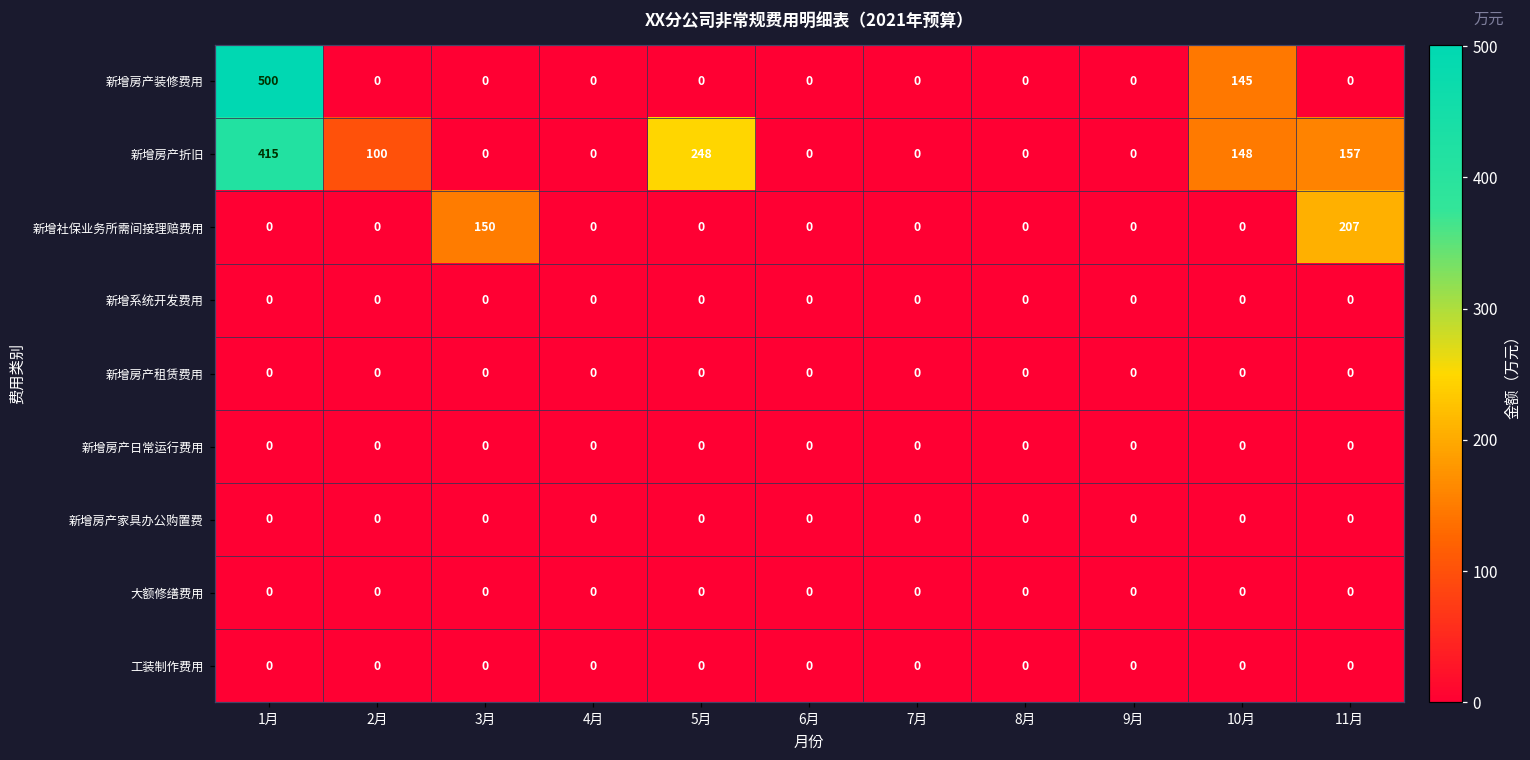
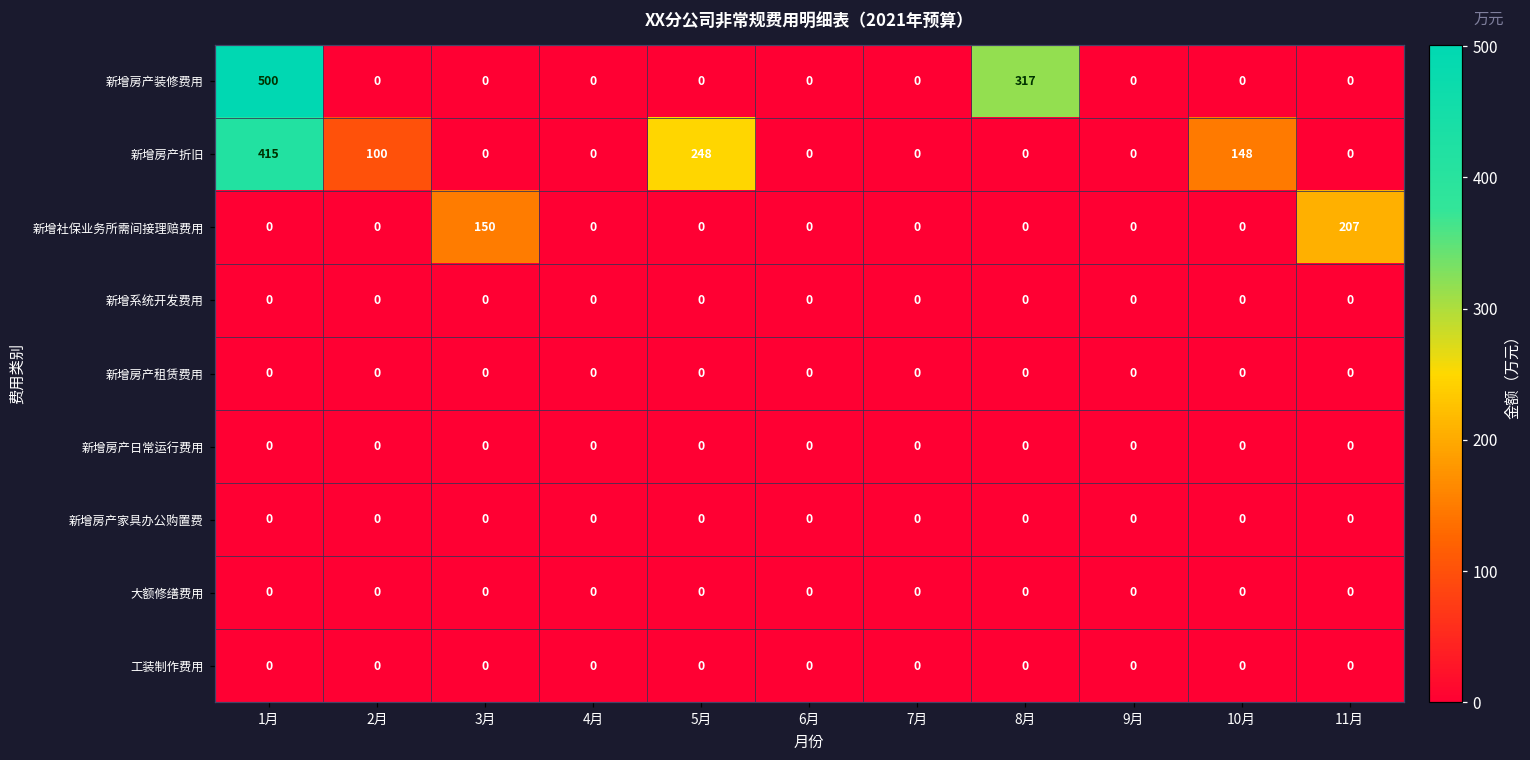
新增房产装修费用, 8月: 0 -> 317
新增房产装修费用, 10月: 145 -> 0
新增房产折旧, 11月: 157 -> 0
